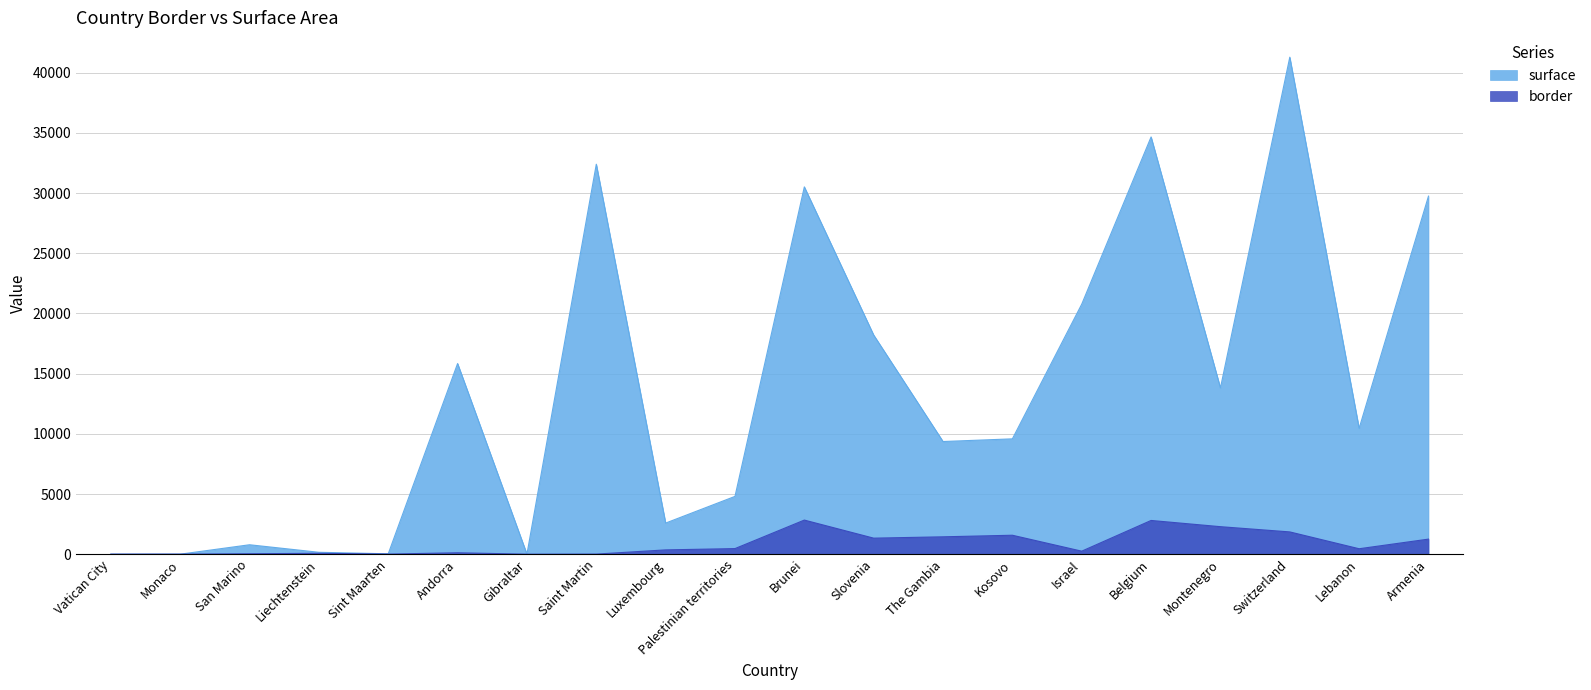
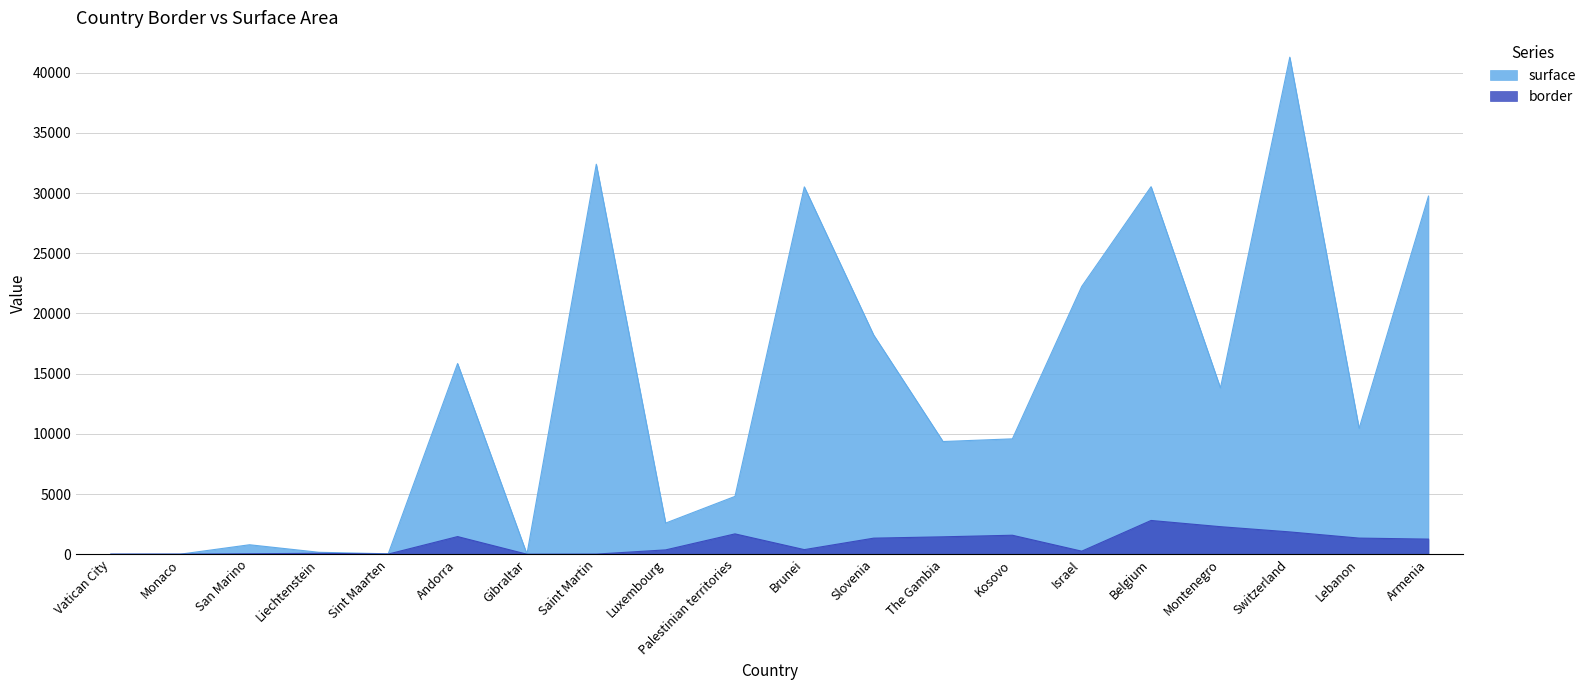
border, Andorra: 100 -> 1500
border, Palestinian territories: 500 -> 1700
border, Brunei: 2800 -> 400
surface, Israel: 20800 -> 22200
surface, Belgium: 34700 -> 30500
border, Lebanon: 500 -> 1300
